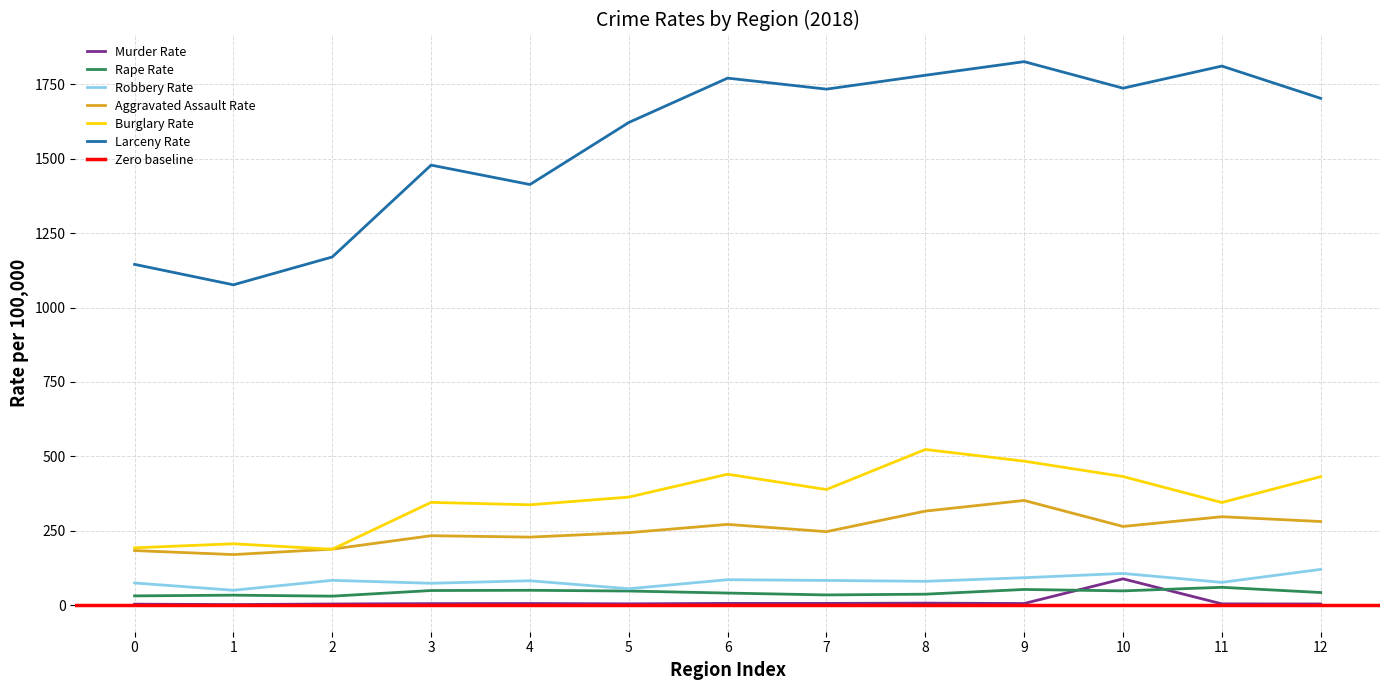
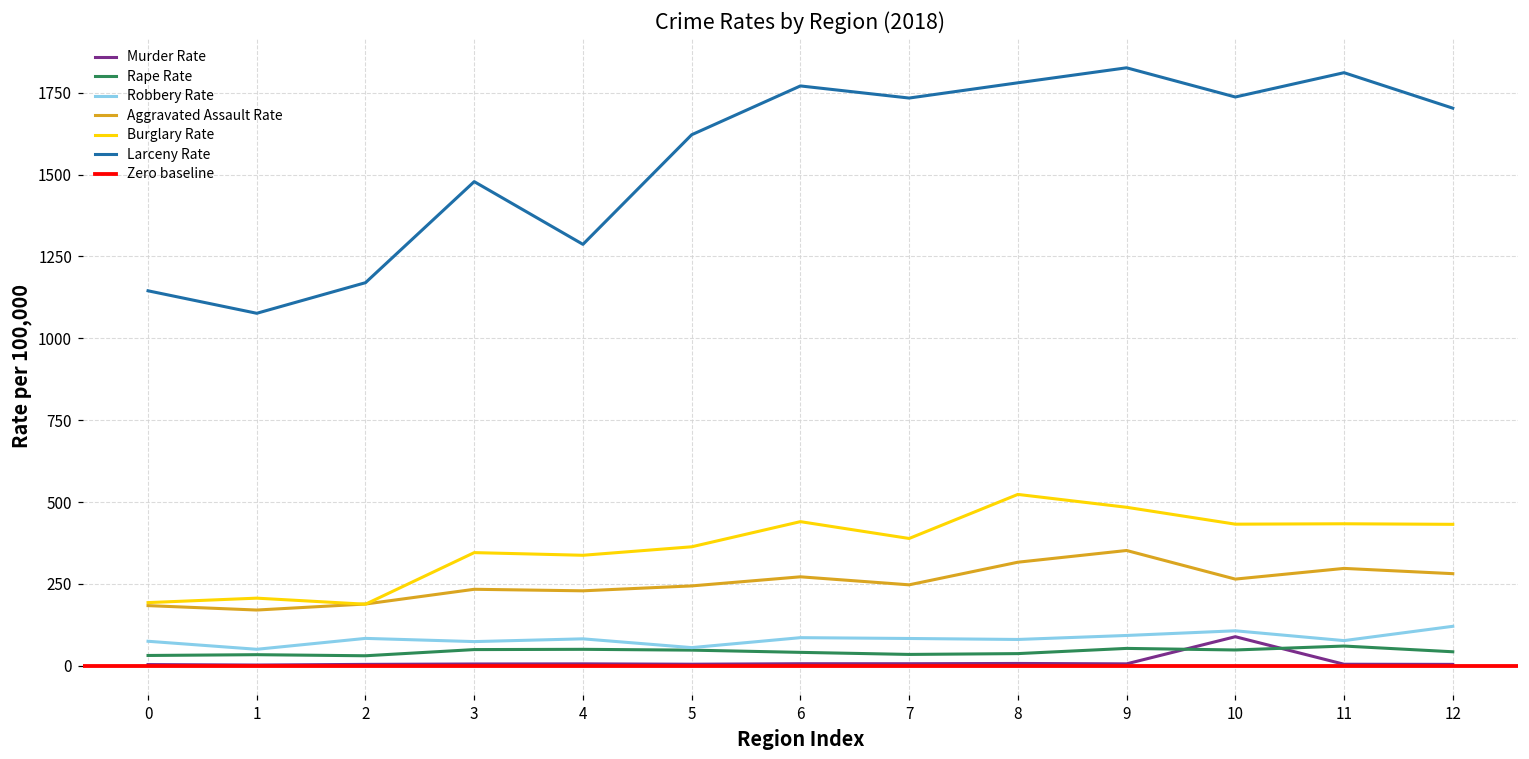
Larceny Rate, 4: 1410 -> 1290
Burglary Rate, 11: 350 -> 430
